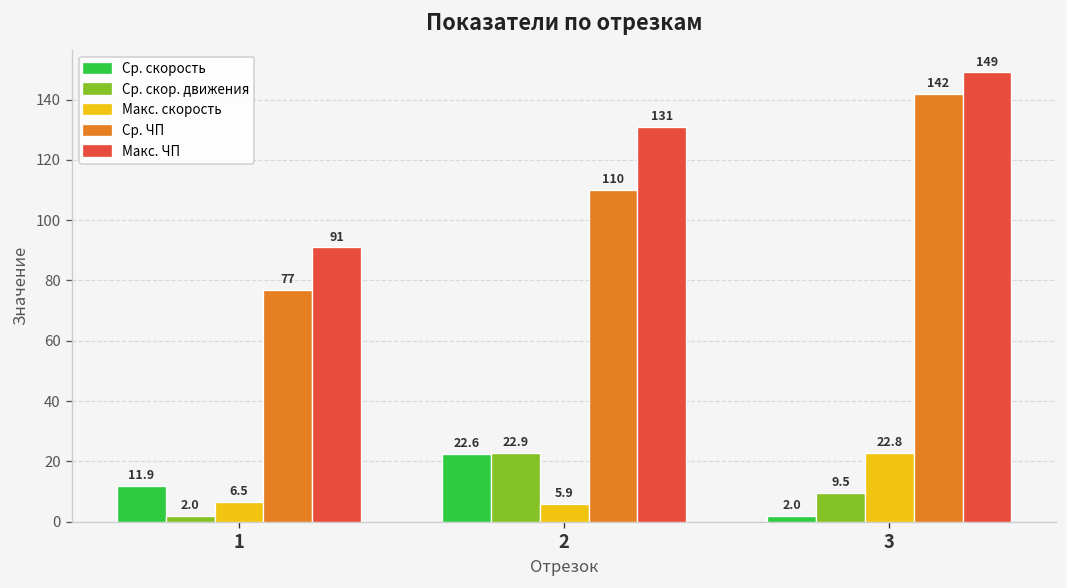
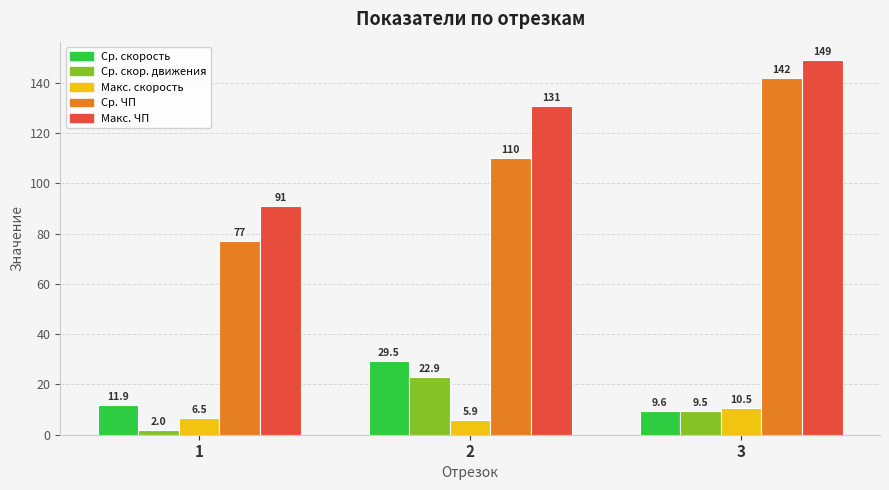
Ср. скорость, 2: 22.6 -> 29.5
Ср. скорость, 3: 2.0 -> 9.6
Макс. скорость, 3: 22.8 -> 10.5
